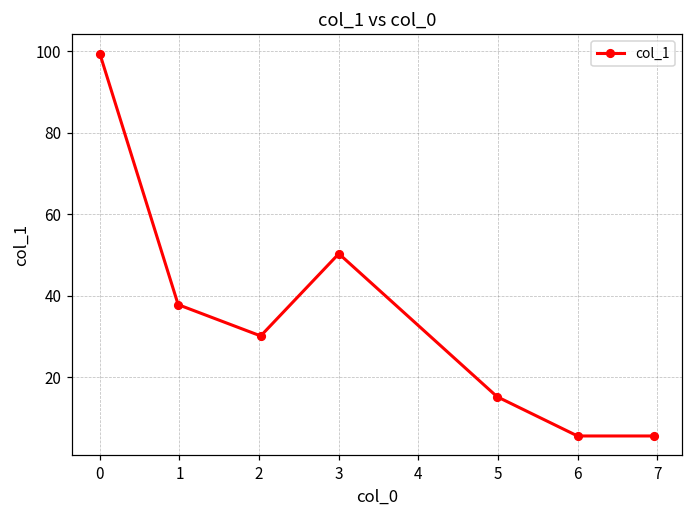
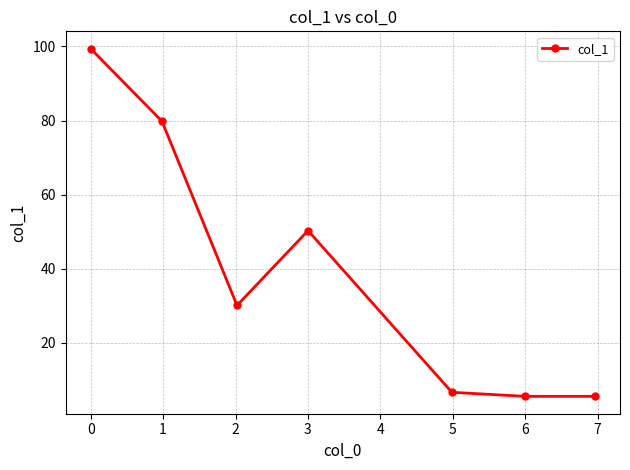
1: 38 -> 80
5: 15 -> 7
